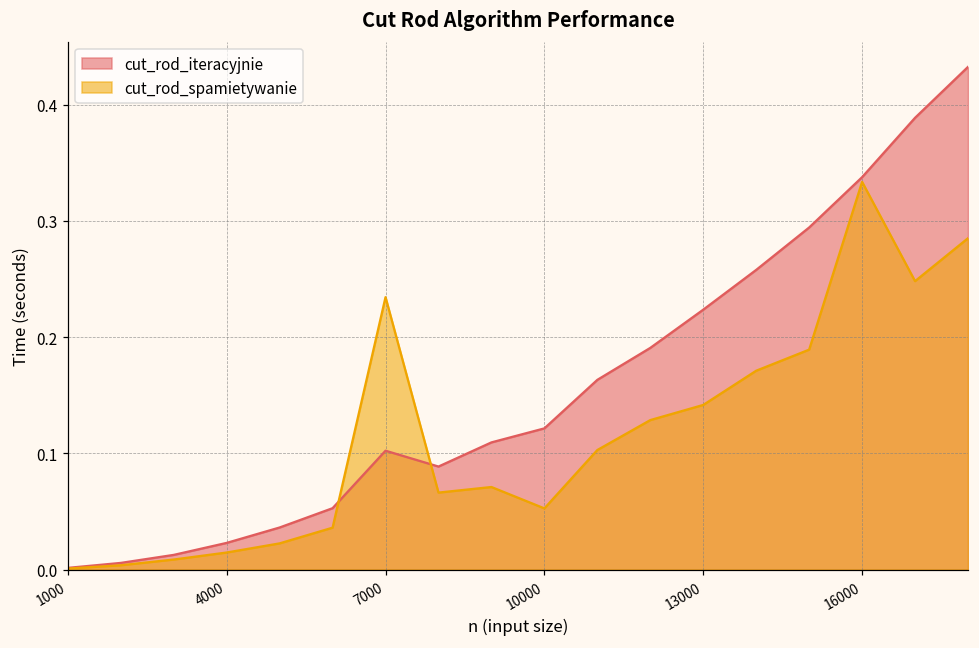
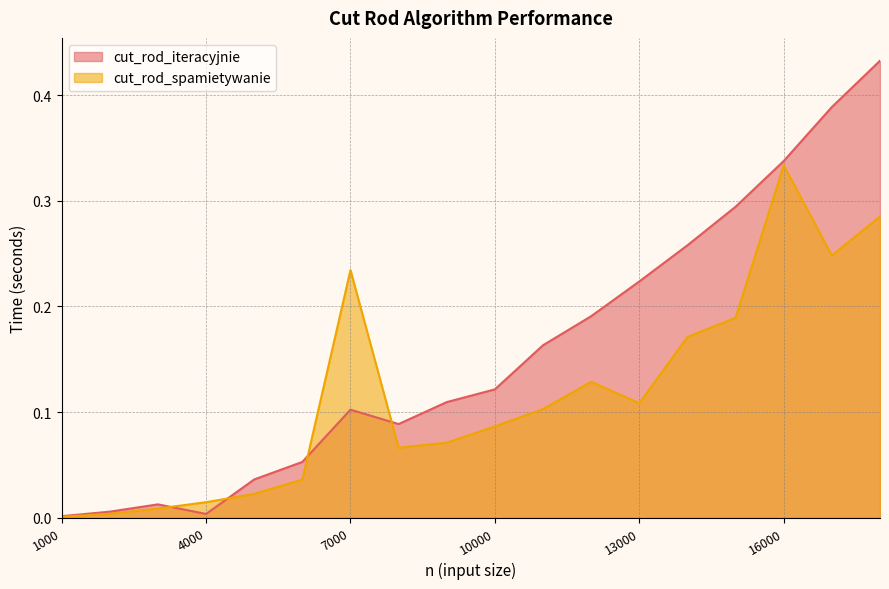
cut_rod_iteracyjnie, 4000: 0.023 -> 0.004
cut_rod_spamietywanie, 10000: 0.053 -> 0.086
cut_rod_spamietywanie, 13000: 0.142 -> 0.108
